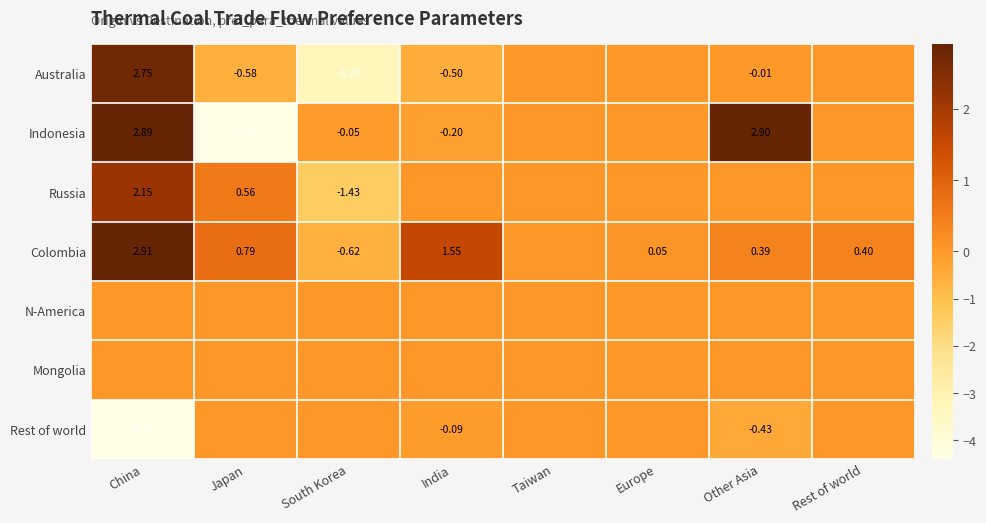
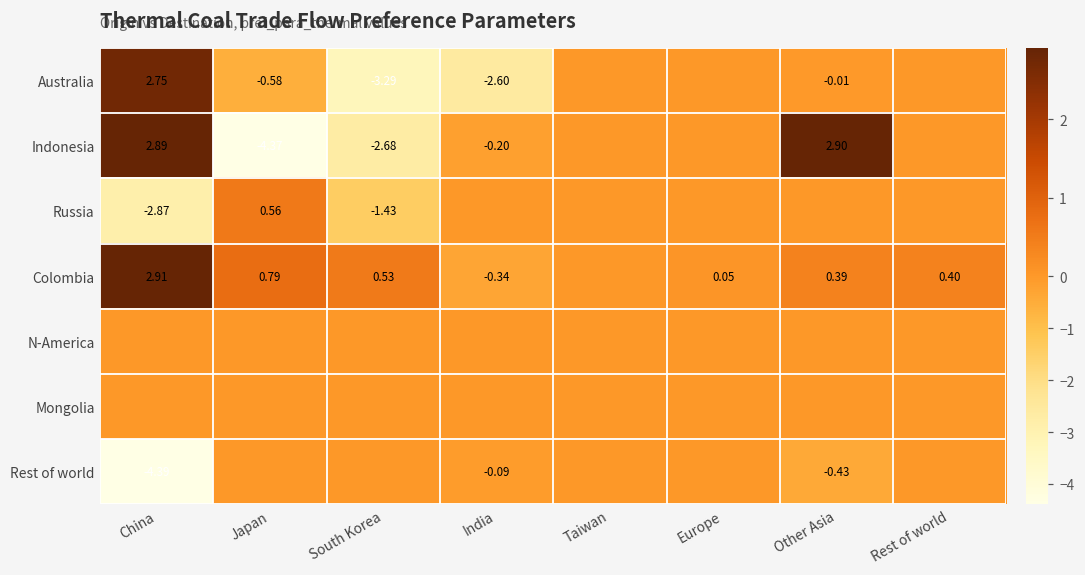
Australia, India: -0.50 -> -2.60
Indonesia, South Korea: -0.05 -> -2.68
Russia, China: 2.15 -> -2.87
Colombia, South Korea: -0.62 -> 0.53
Colombia, India: 1.55 -> -0.34
